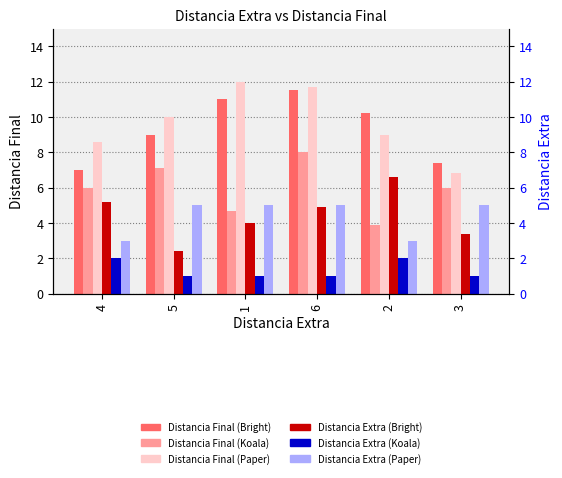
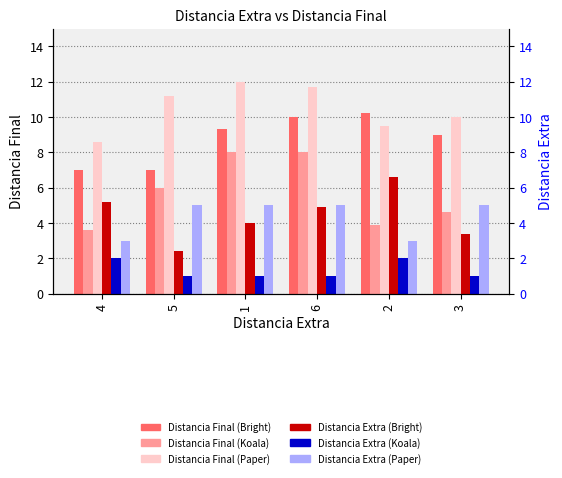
Distancia Final (Koala), 4: 6.0 -> 3.6
Distancia Final (Bright), 5: 9 -> 7
Distancia Final (Koala), 5: 7.1 -> 6.0
Distancia Final (Paper), 5: 10.0 -> 11.2
Distancia Final (Bright), 1: 11.0 -> 9.3
Distancia Final (Koala), 1: 4.7 -> 8.0
Distancia Final (Bright), 6: 11.5 -> 10.0
Distancia Final (Paper), 2: 9.0 -> 9.5
Distancia Final (Bright), 3: 7.4 -> 9.0
Distancia Final (Koala), 3: 6.0 -> 4.6
Distancia Final (Paper), 3: 6.8 -> 10.0
